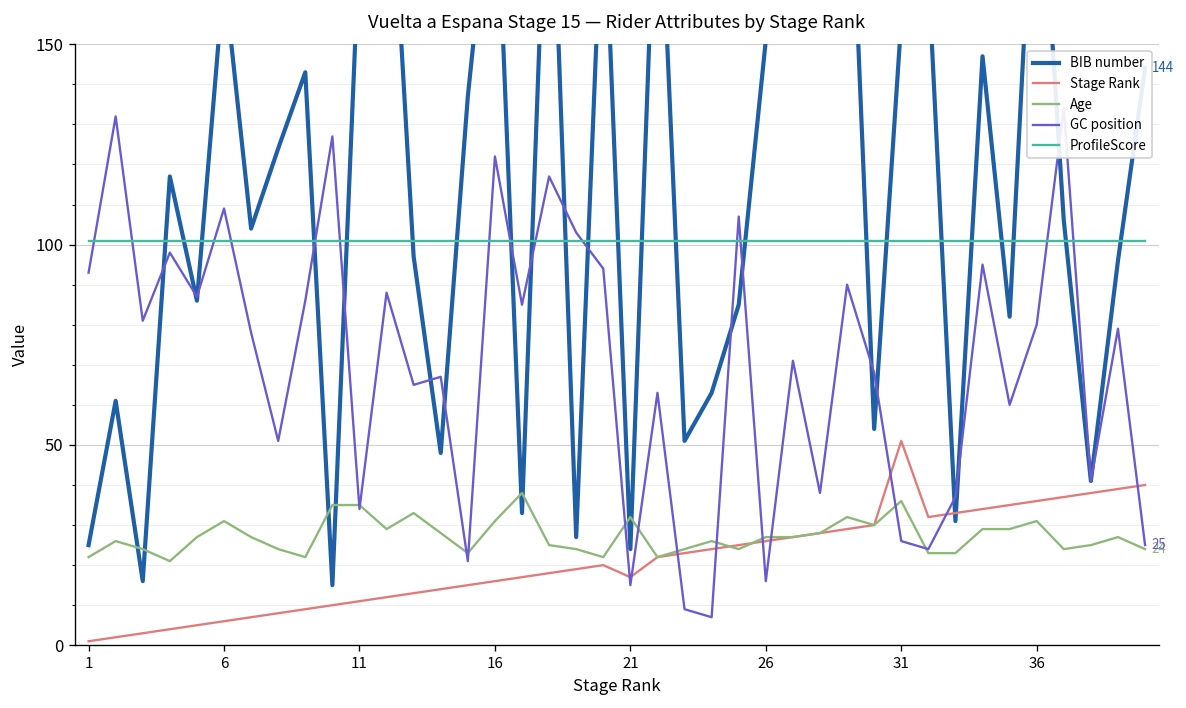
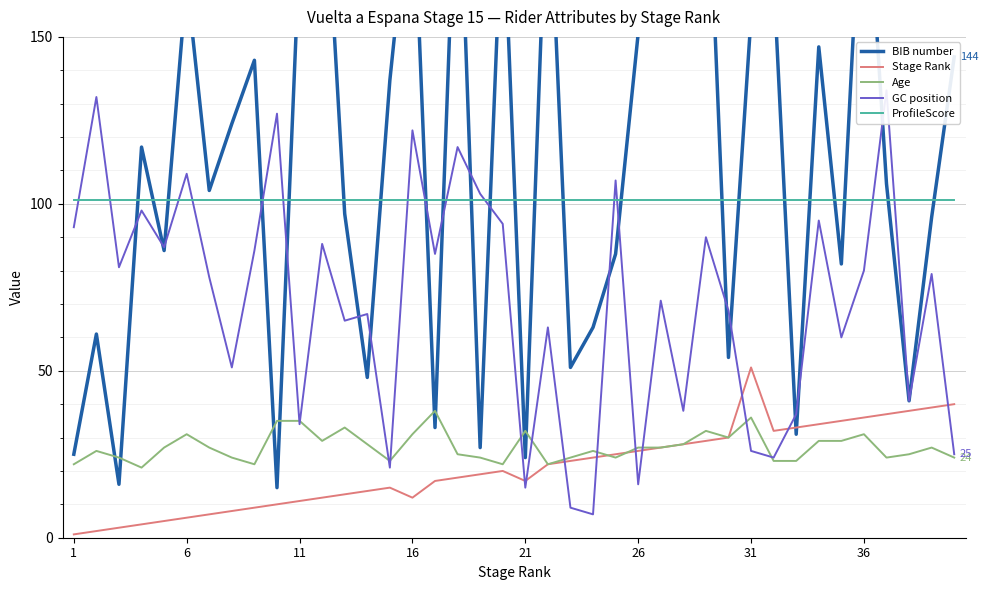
Stage Rank, 16: 16 -> 12
